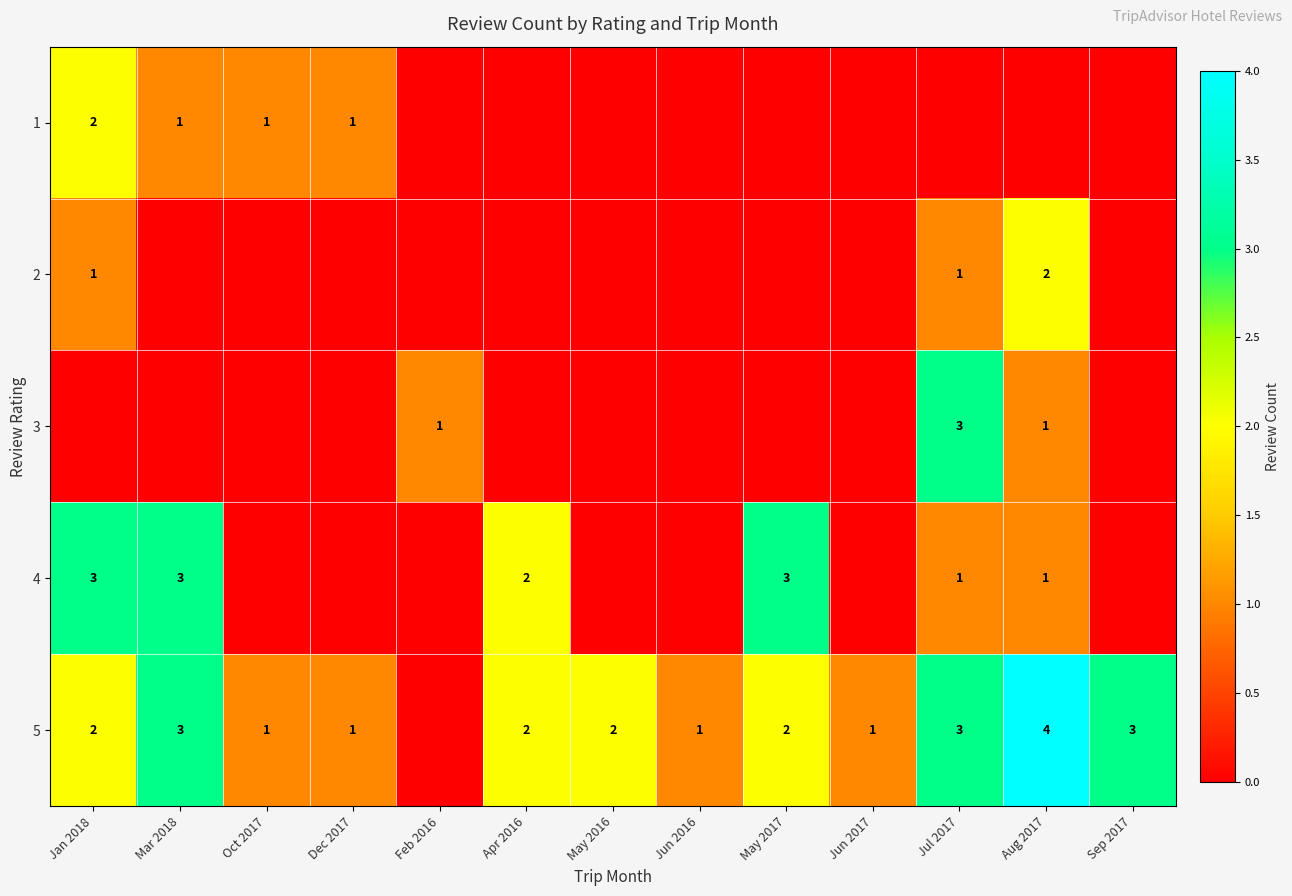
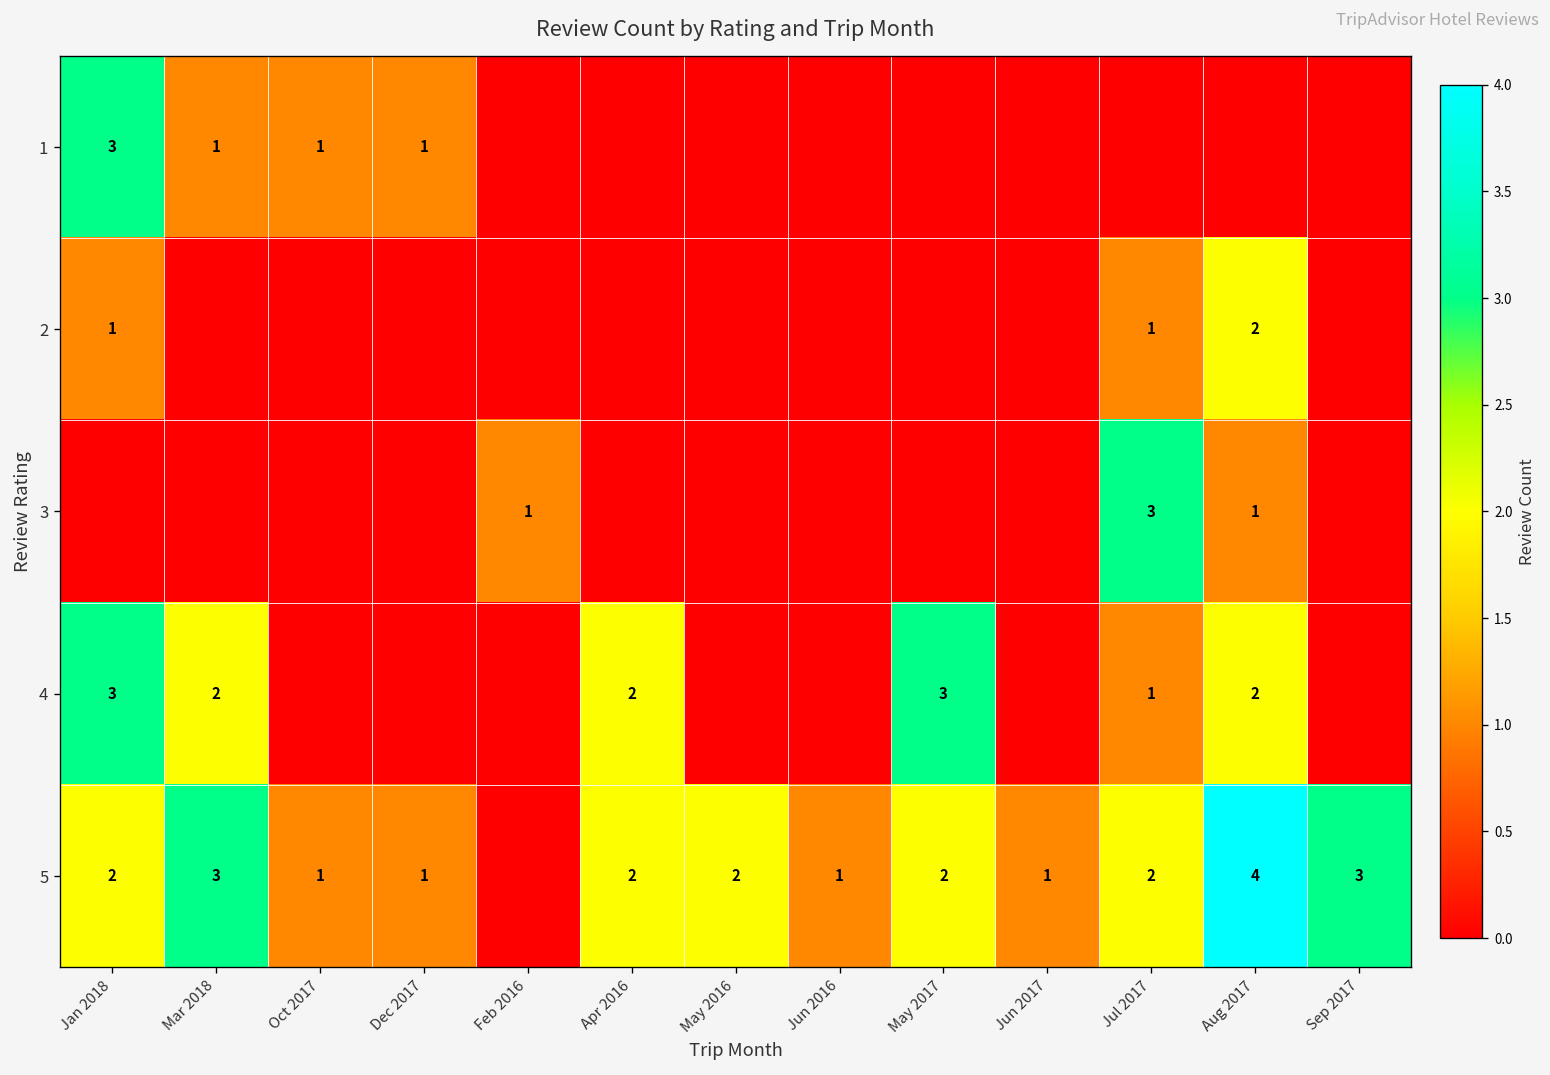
1, Jan 2018: 2 -> 3
4, Mar 2018: 3 -> 2
4, Aug 2017: 1 -> 2
5, Jul 2017: 3 -> 2
